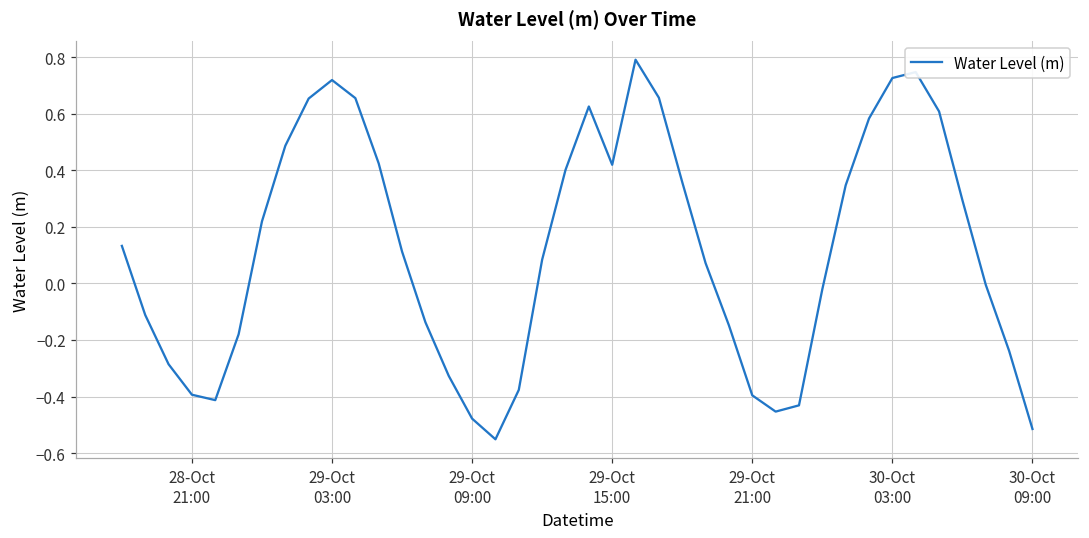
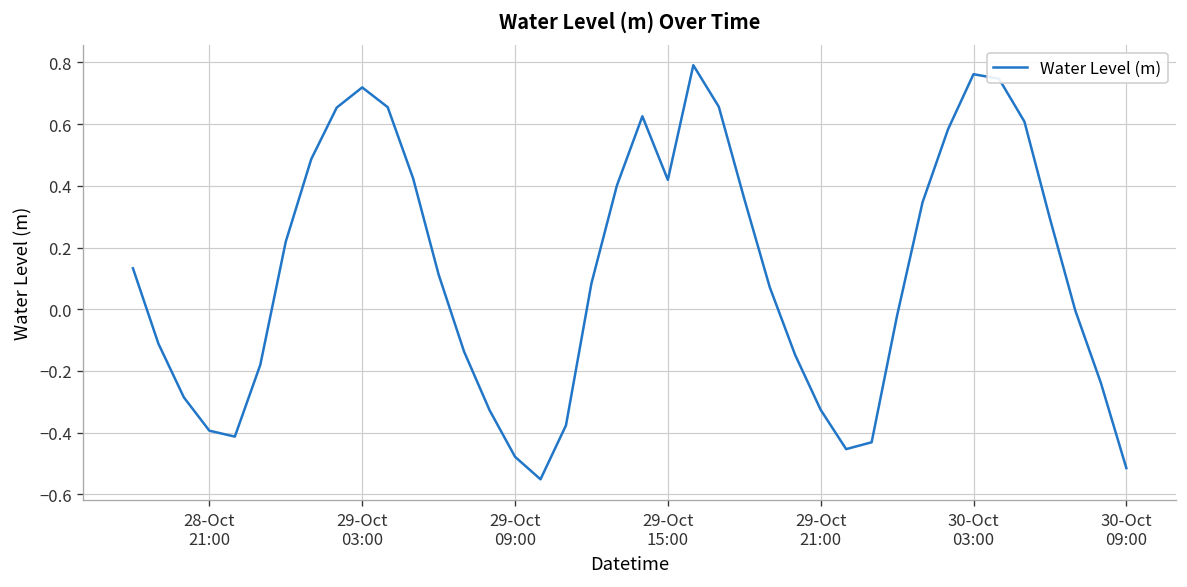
29-Oct 21:00: -0.40 -> -0.33
30-Oct 03:00: 0.73 -> 0.76
